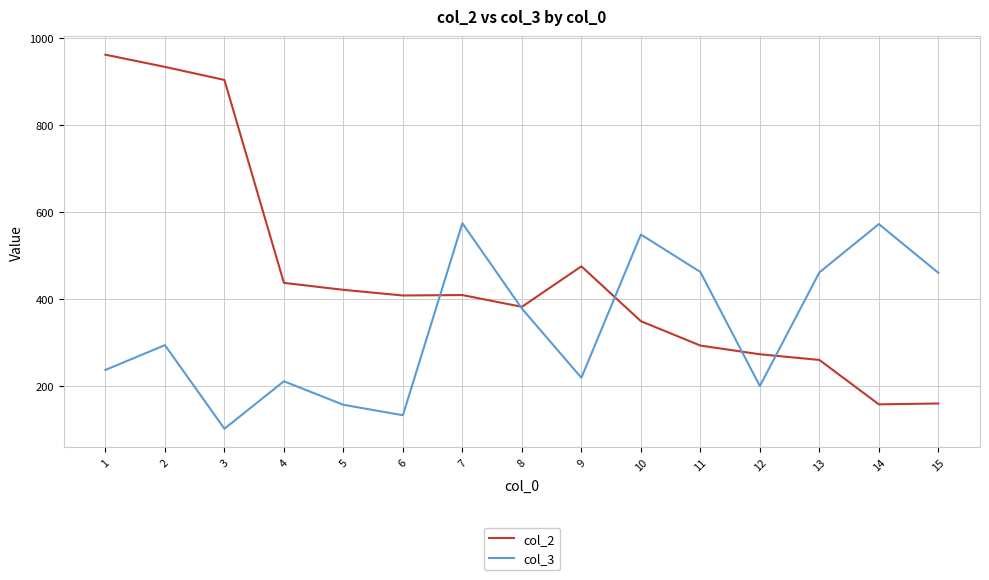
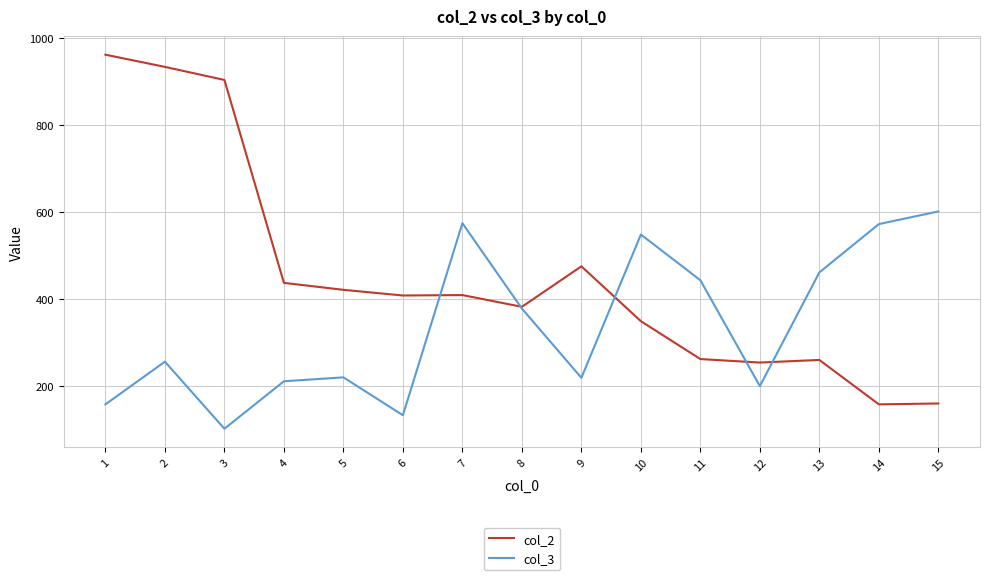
col_3, 1: 240 -> 160
col_3, 2: 300 -> 260
col_3, 5: 160 -> 220
col_2, 11: 290 -> 260
col_3, 11: 460 -> 440
col_2, 12: 270 -> 260
col_3, 15: 460 -> 600
